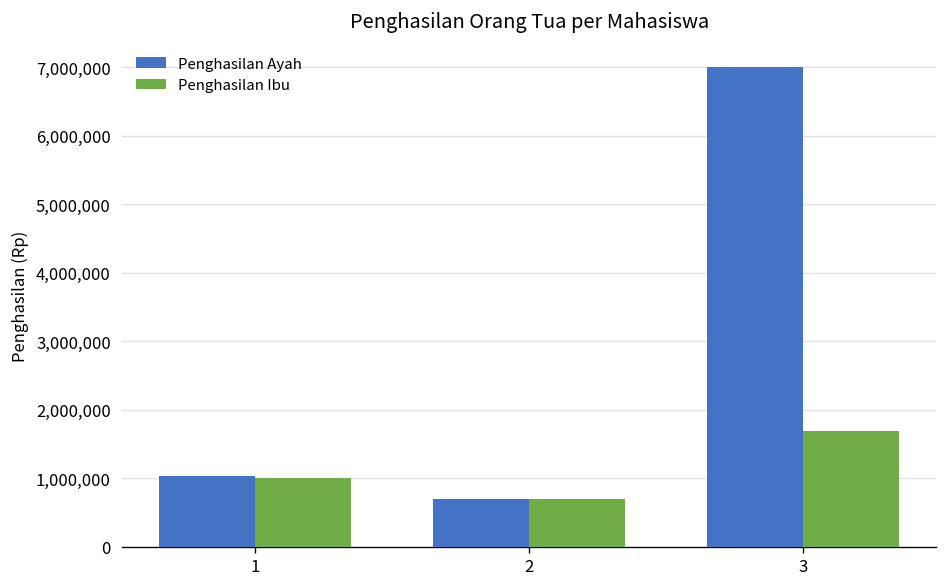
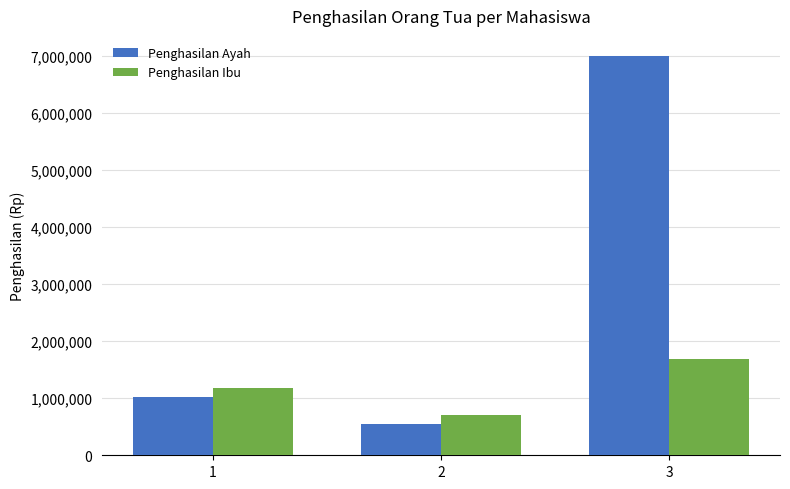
Penghasilan Ibu, 1: 1,000,000 -> 1,200,000
Penghasilan Ayah, 2: 700,000 -> 500,000
